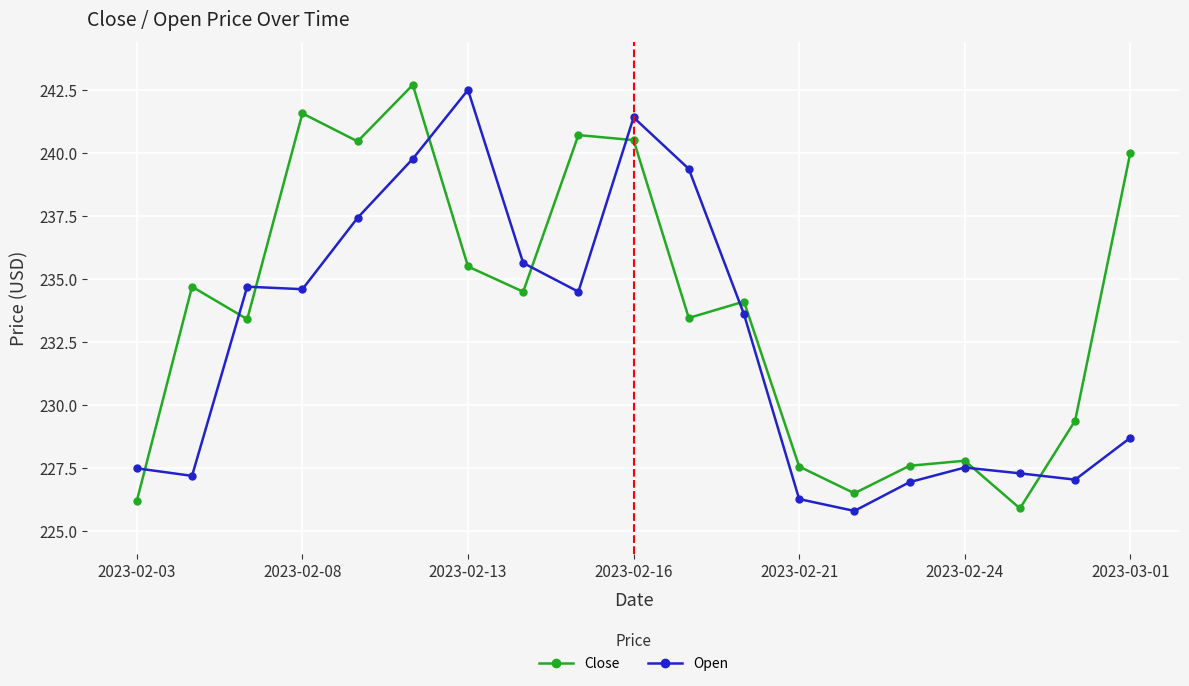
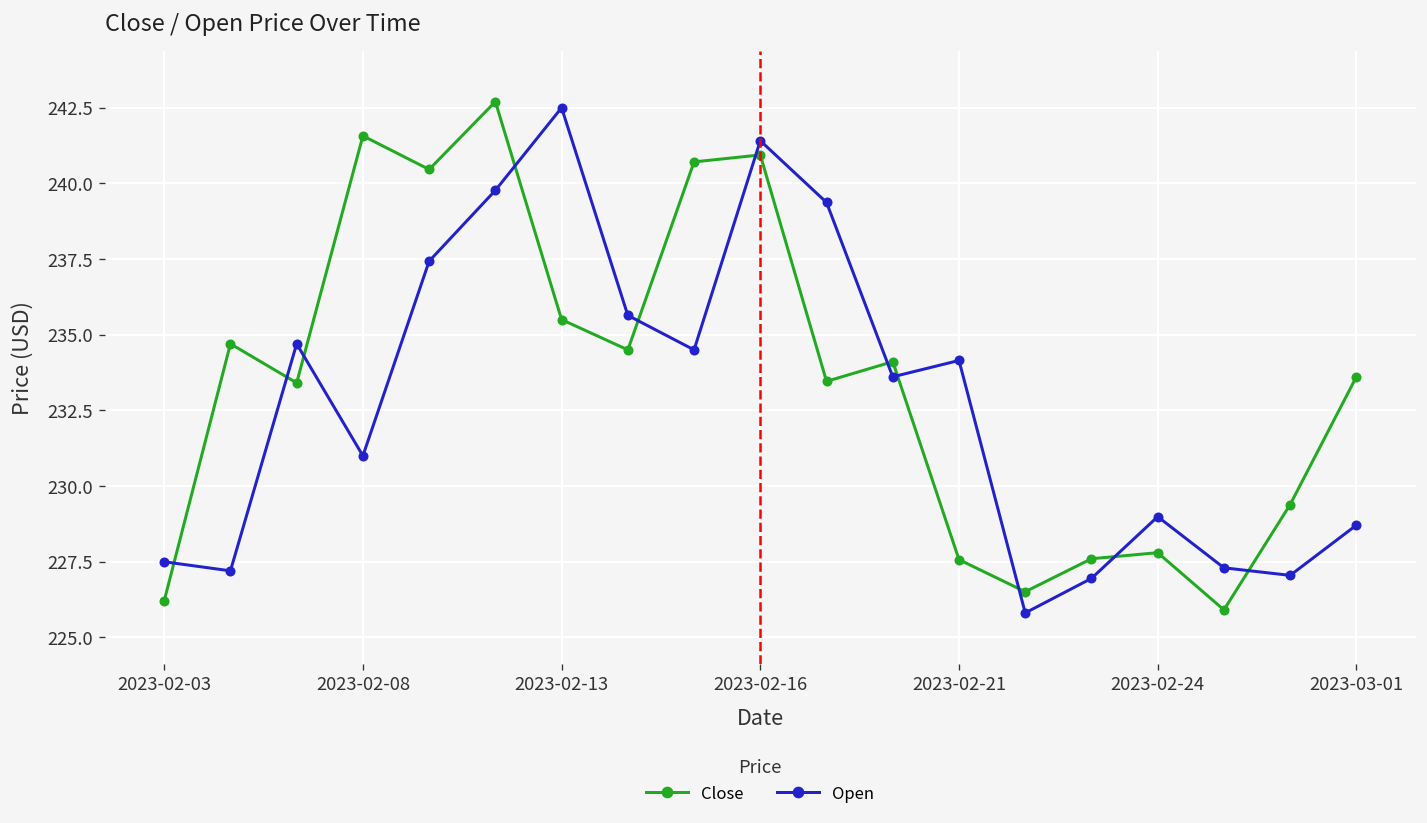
Open, 2023-02-08: 234.6 -> 231.0
Close, 2023-02-16: 240.5 -> 240.9
Open, 2023-02-21: 226.3 -> 234.2
Open, 2023-02-24: 227.5 -> 229.0
Close, 2023-03-01: 240.0 -> 233.6
